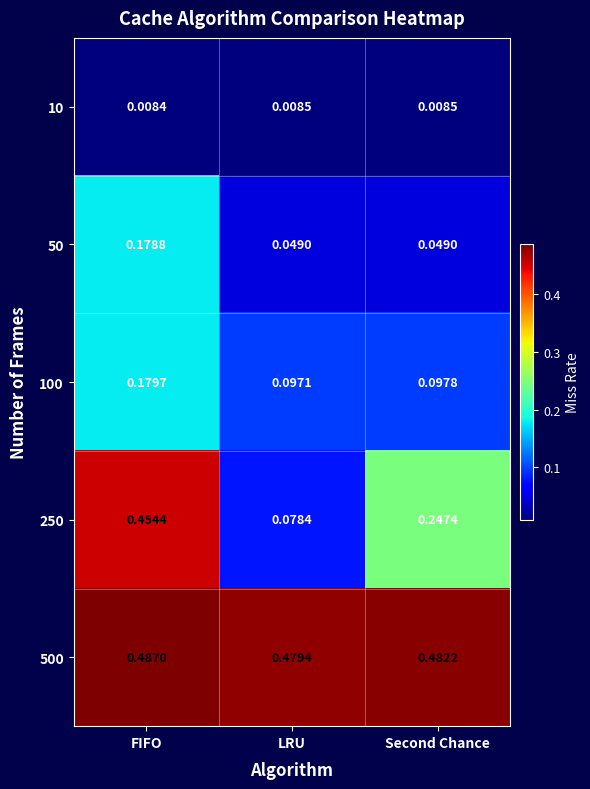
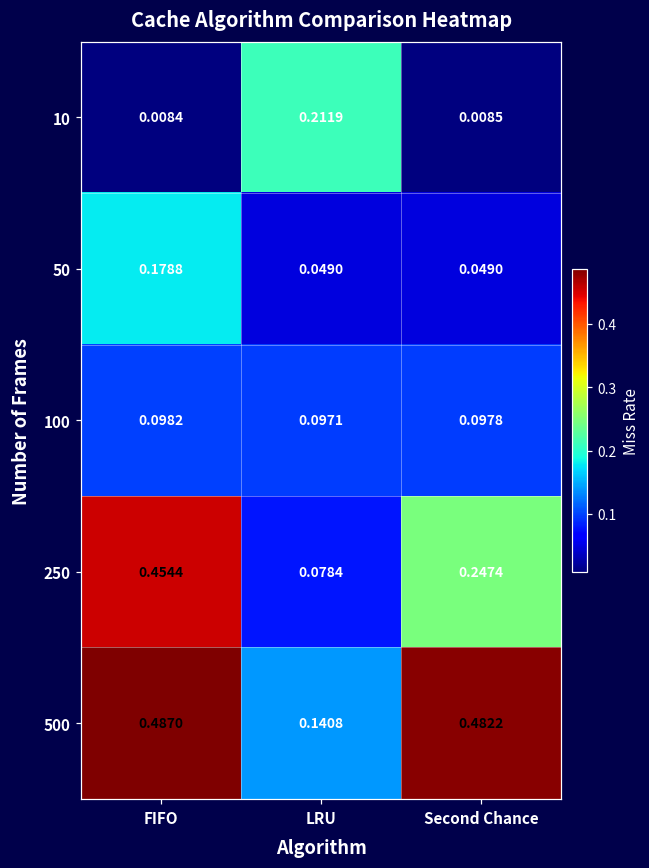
10, LRU: 0.0085 -> 0.2119
100, FIFO: 0.1797 -> 0.0982
500, LRU: 0.4794 -> 0.1408
